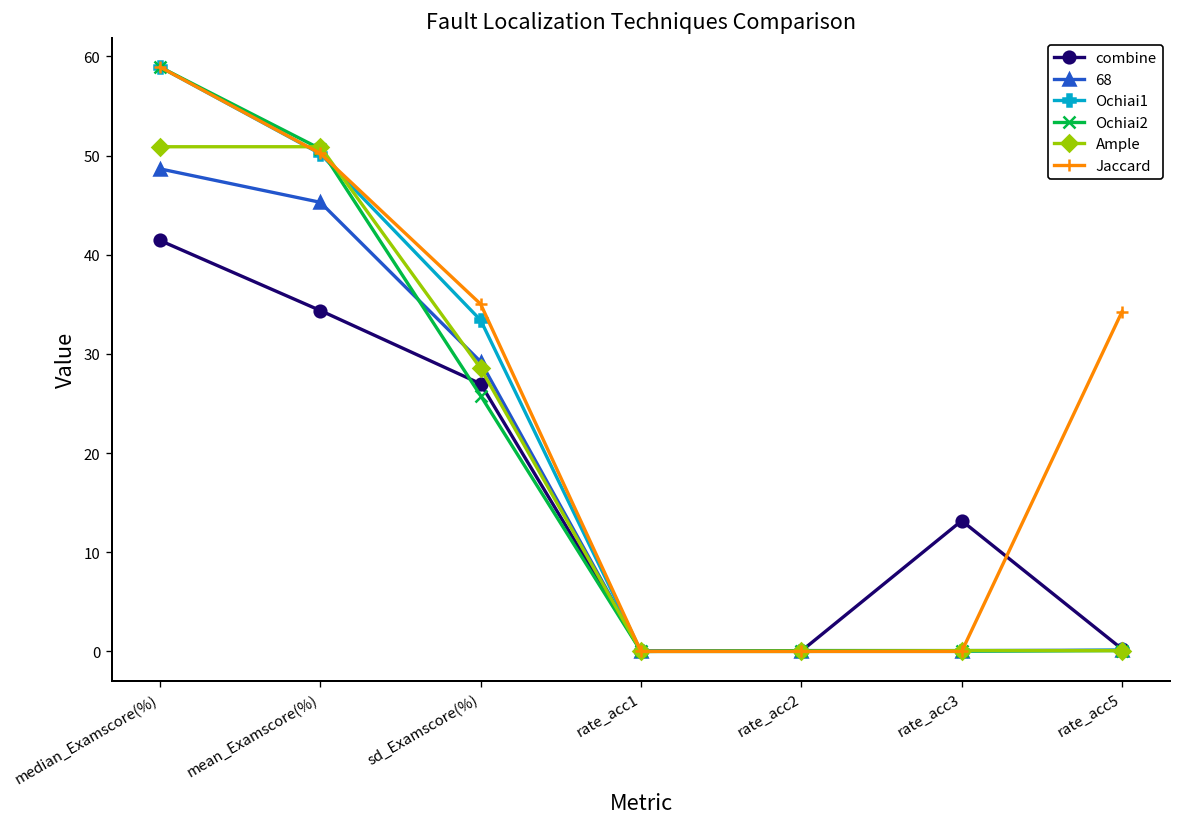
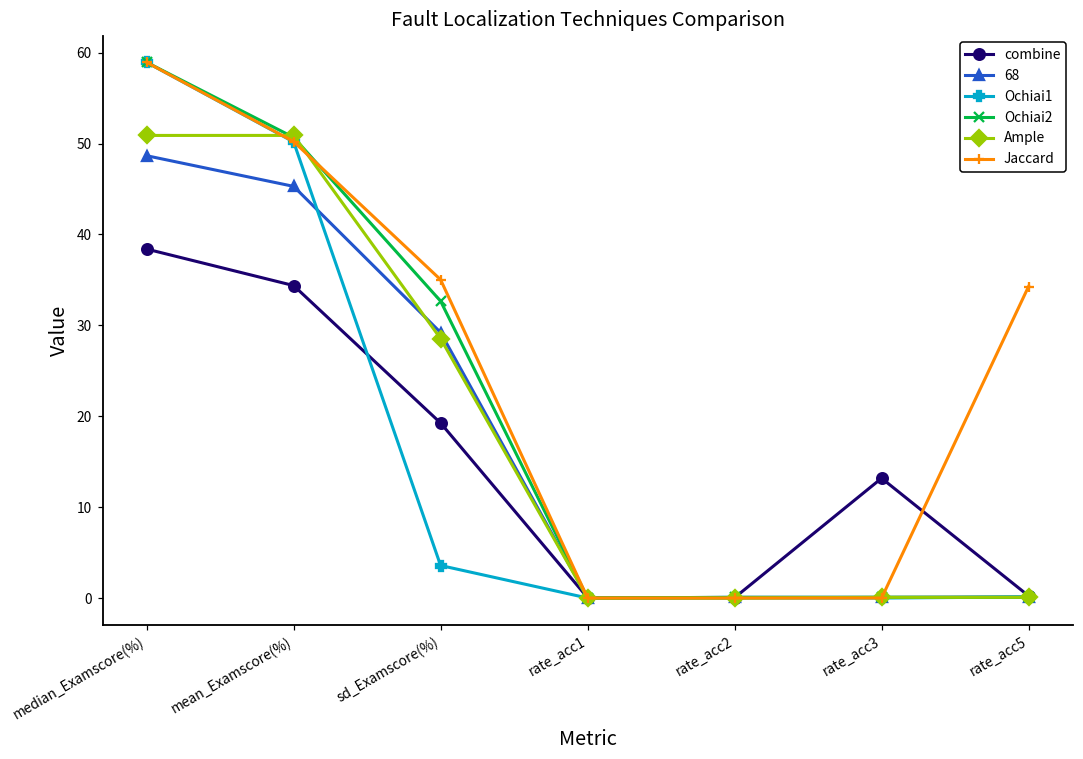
combine, median_Examscore(%): 41 -> 38
combine, sd_Examscore(%): 27 -> 19
Ochiai1, sd_Examscore(%): 33 -> 4
Ochiai2, sd_Examscore(%): 26 -> 33
